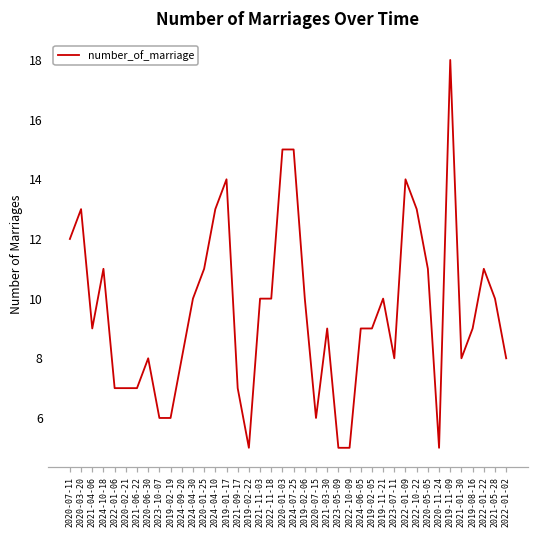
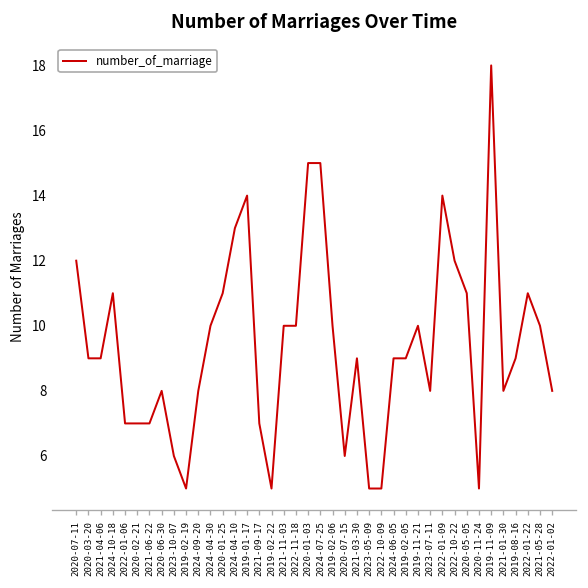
2020-03-20: 13 -> 9
2019-02-19: 6 -> 5
2022-10-22: 13 -> 12
